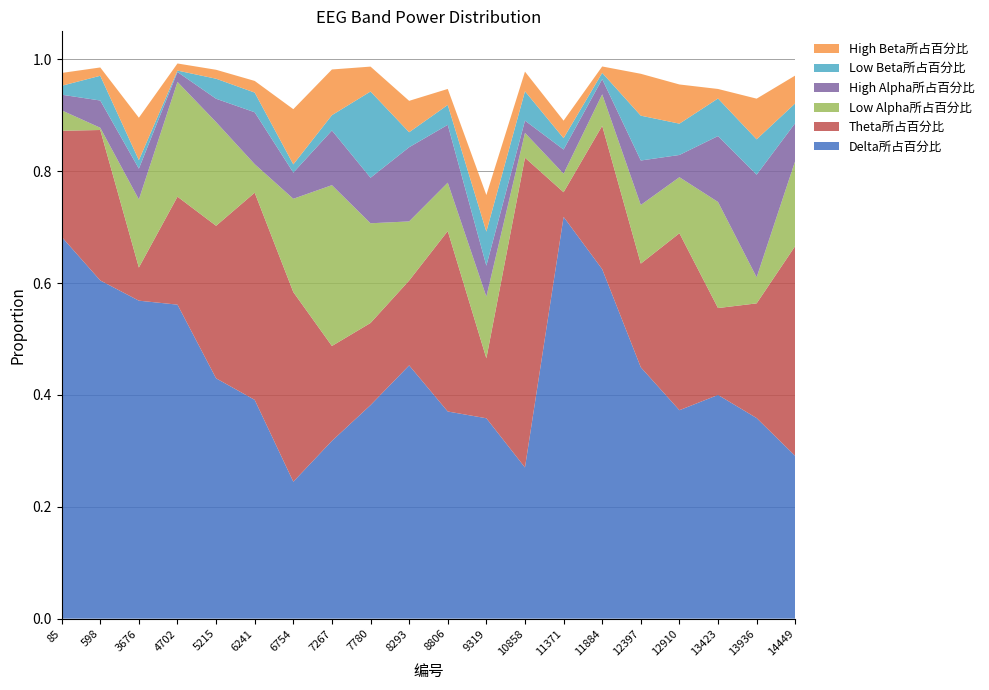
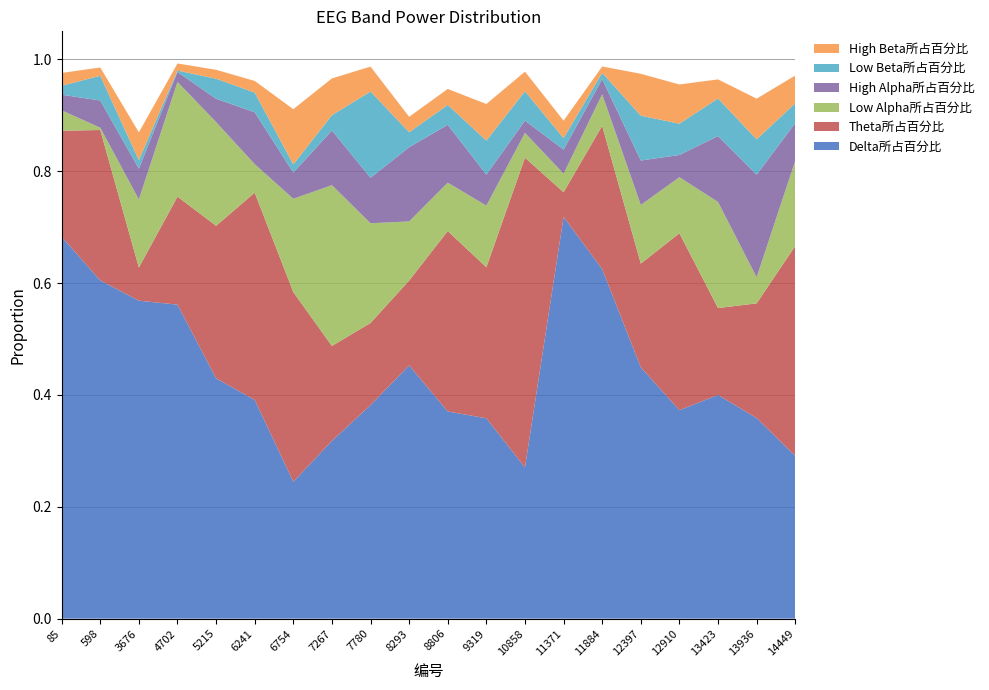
High Beta所占百分比, 3676: 0.08 -> 0.05
High Beta所占百分比, 7267: 0.08 -> 0.07
High Beta所占百分比, 8293: 0.06 -> 0.03
Theta所占百分比, 9319: 0.11 -> 0.27
High Beta所占百分比, 13423: 0.02 -> 0.03
